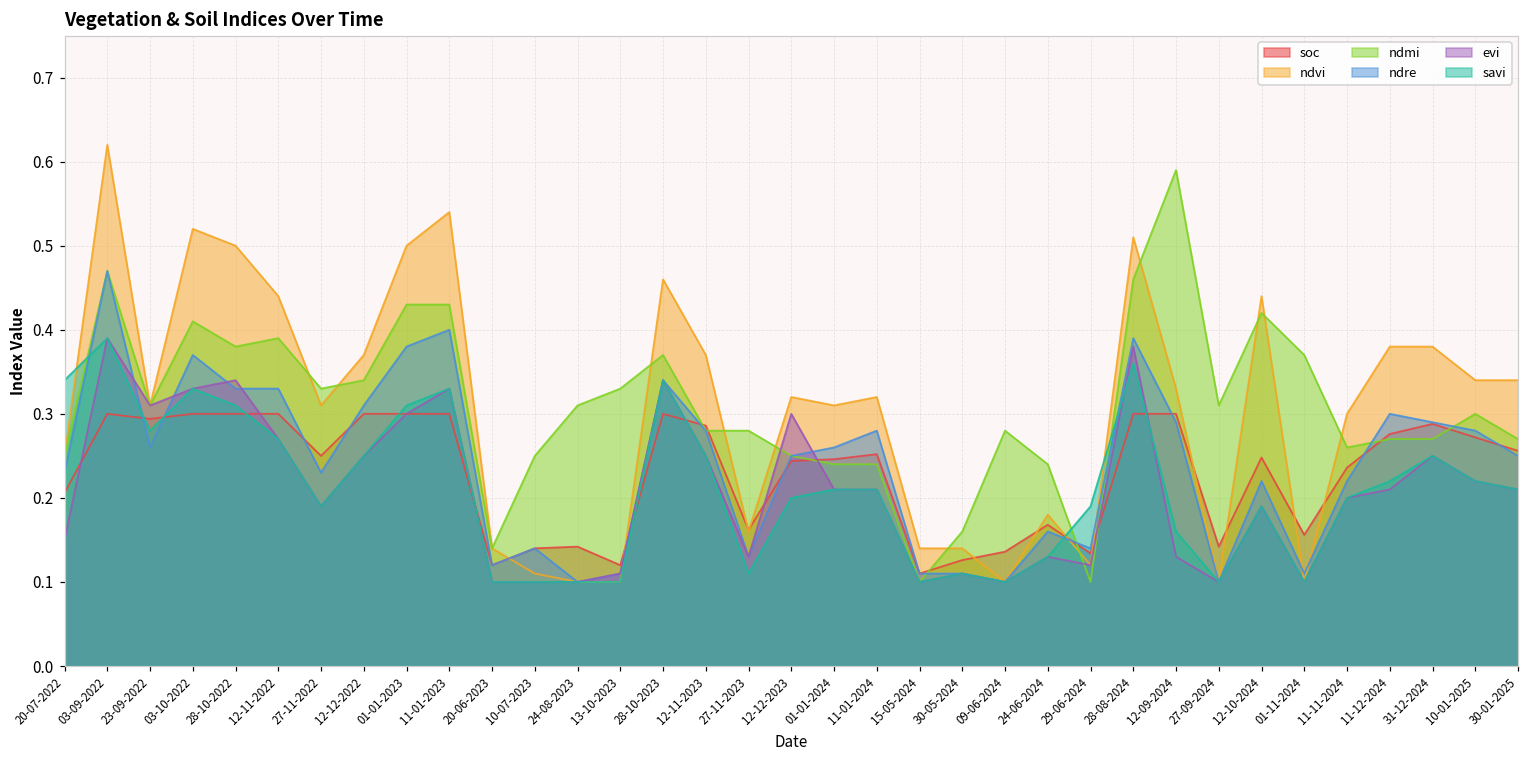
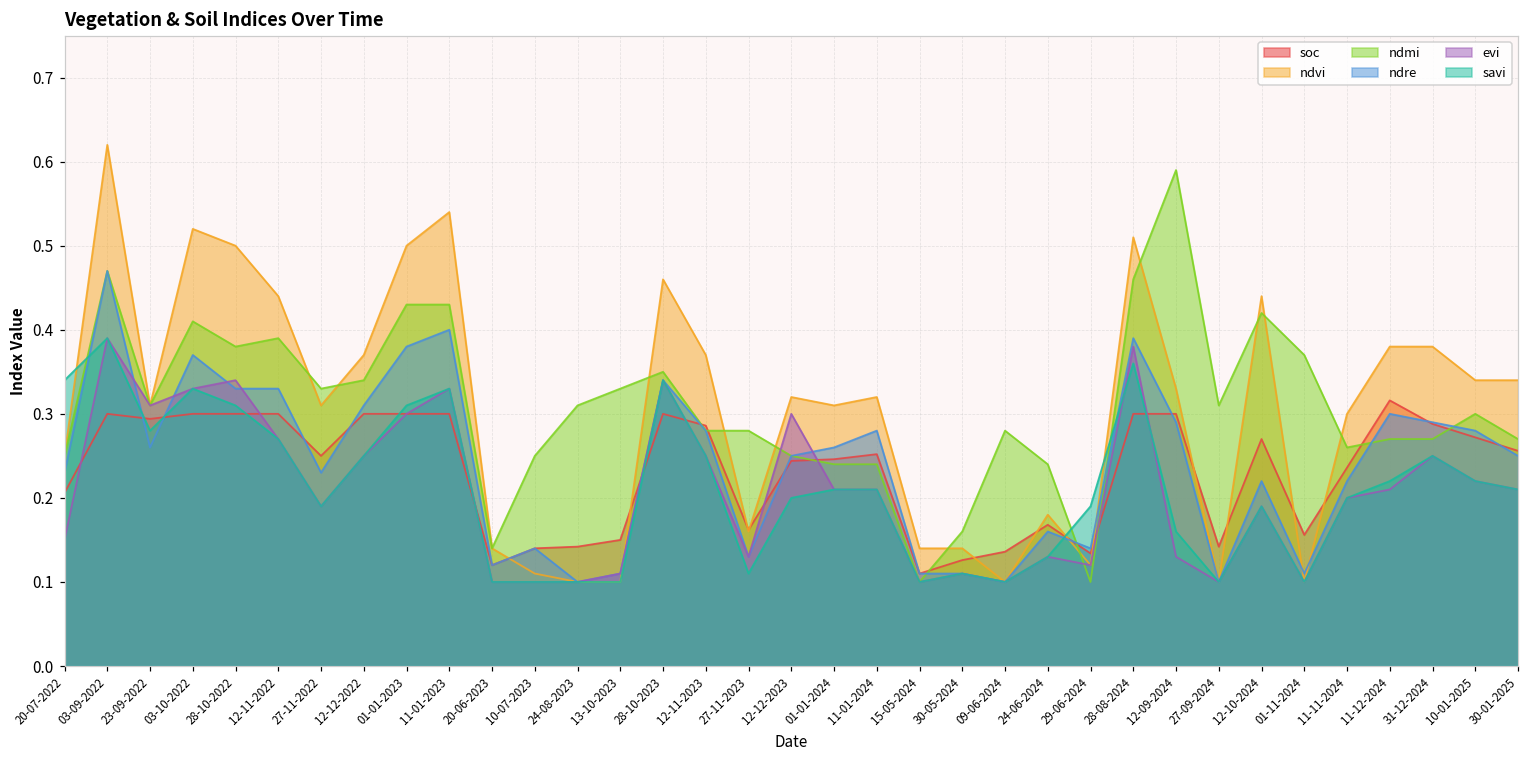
soc, 13-10-2023: 0.12 -> 0.15
ndmi, 28-10-2023: 0.37 -> 0.35
soc, 12-10-2024: 0.25 -> 0.27
soc, 11-12-2024: 0.28 -> 0.32
